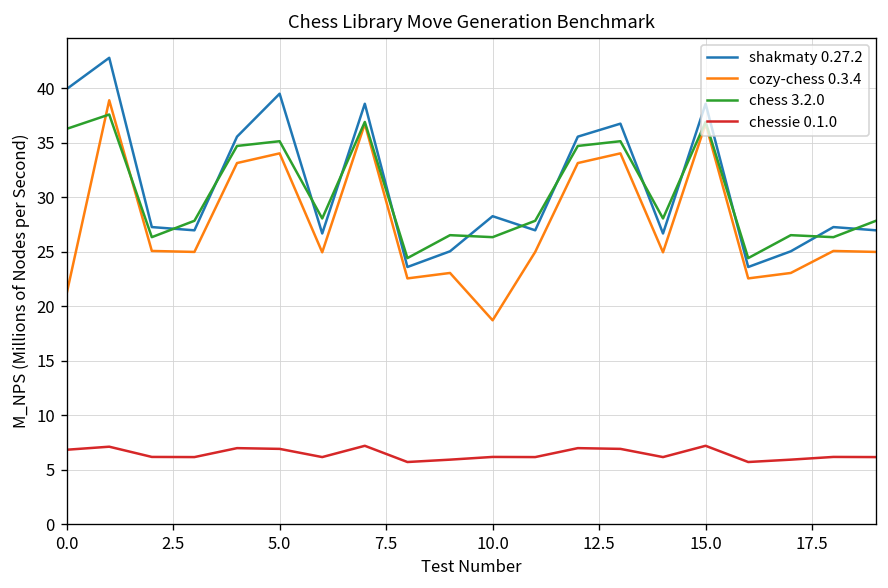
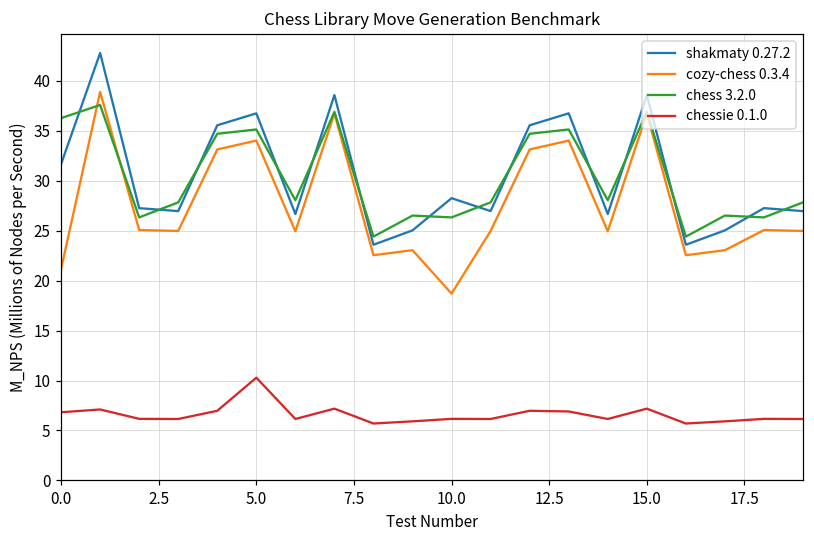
shakmaty 0.27.2, 0.0: 40 -> 32
shakmaty 0.27.2, 5.0: 40 -> 37
chessie 0.1.0, 5.0: 7 -> 10
